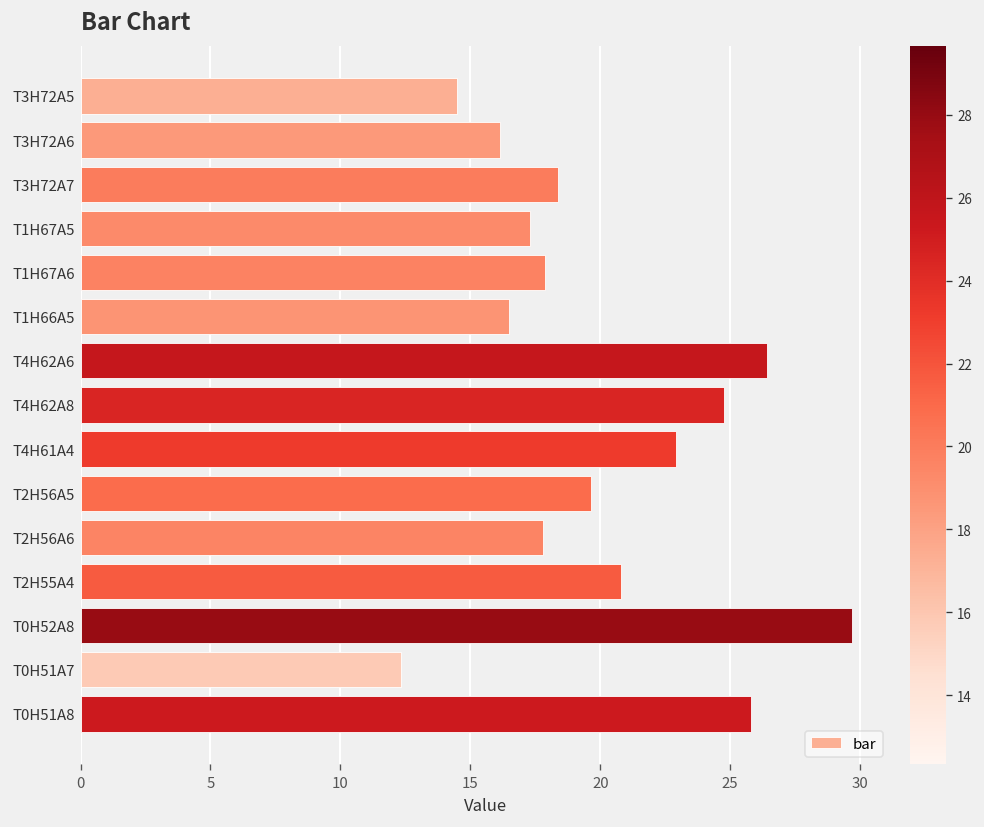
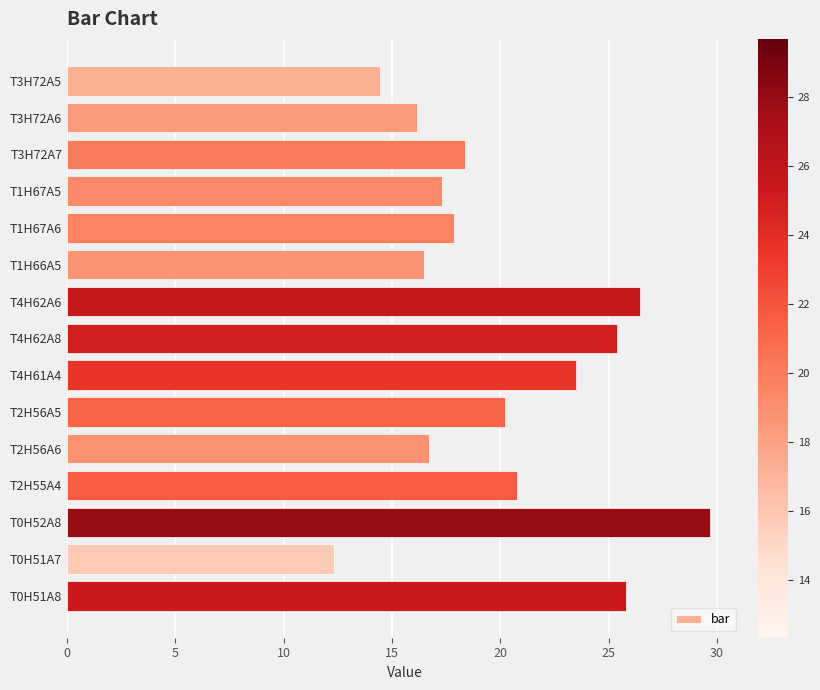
T4H62A8: 24.8 -> 25.4
T4H61A4: 22.9 -> 23.5
T2H56A5: 19.6 -> 20.2
T2H56A6: 17.8 -> 16.7
